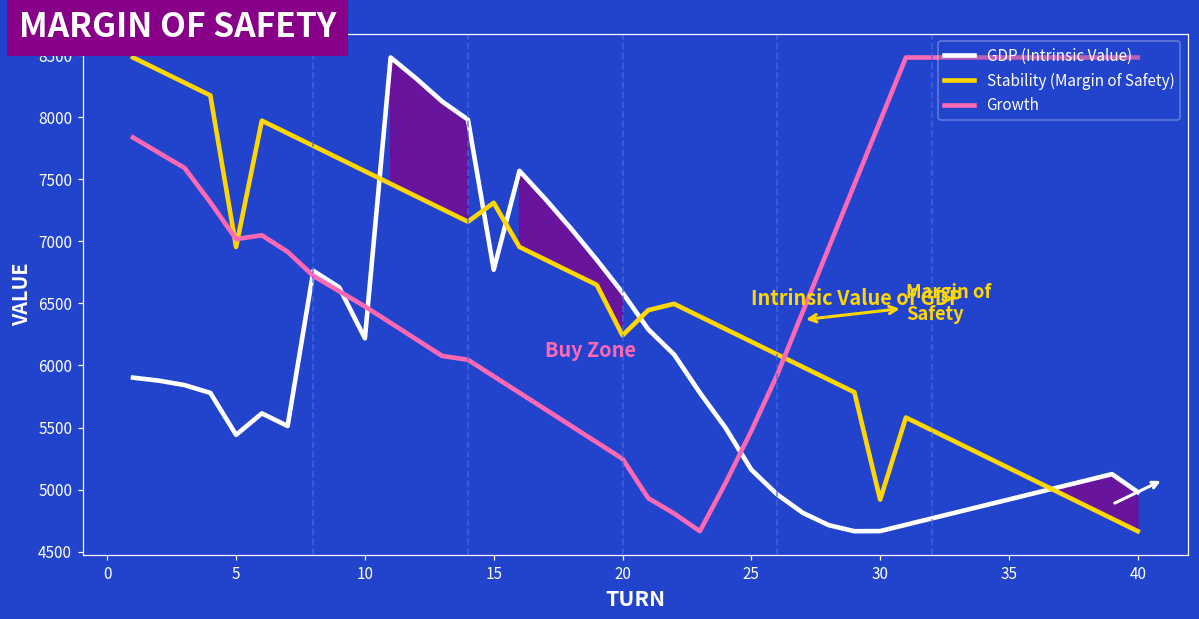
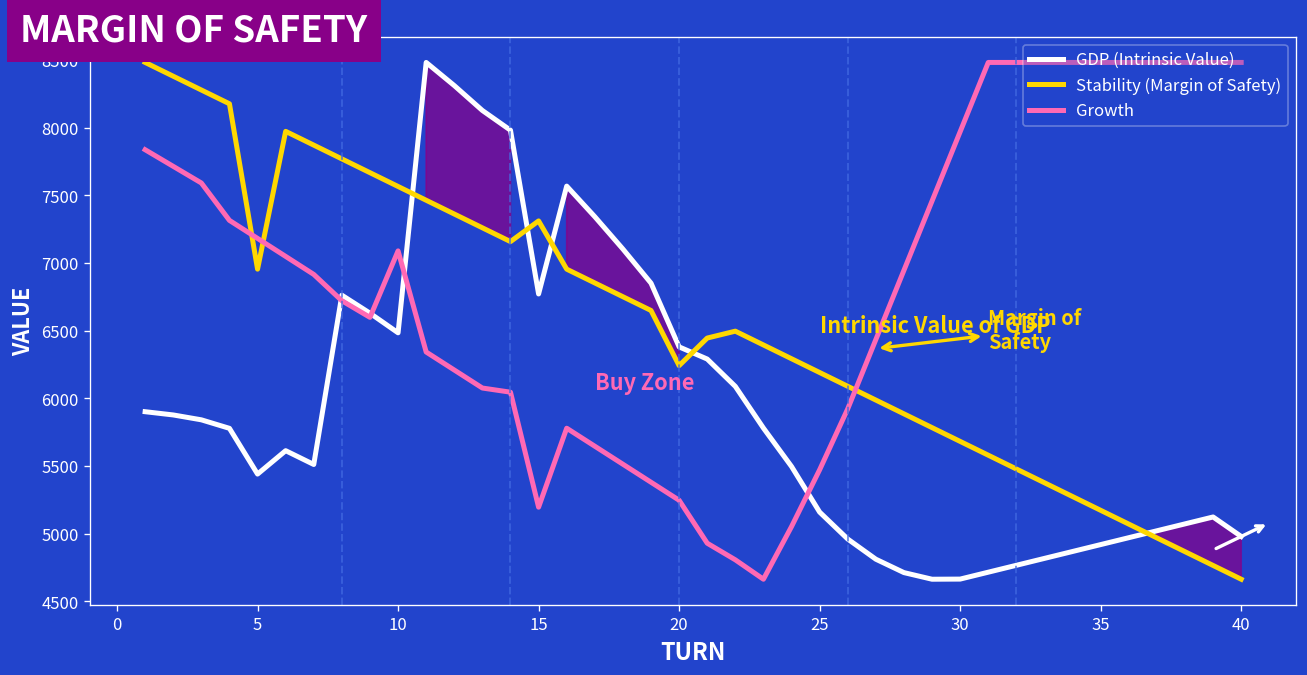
Growth, 5: 7020 -> 7180
GDP (Intrinsic Value), 10: 6220 -> 6490
Growth, 10: 6480 -> 7090
Growth, 15: 5910 -> 5200
GDP (Intrinsic Value), 20: 6590 -> 6380
Stability (Margin of Safety), 30: 4920 -> 5680
